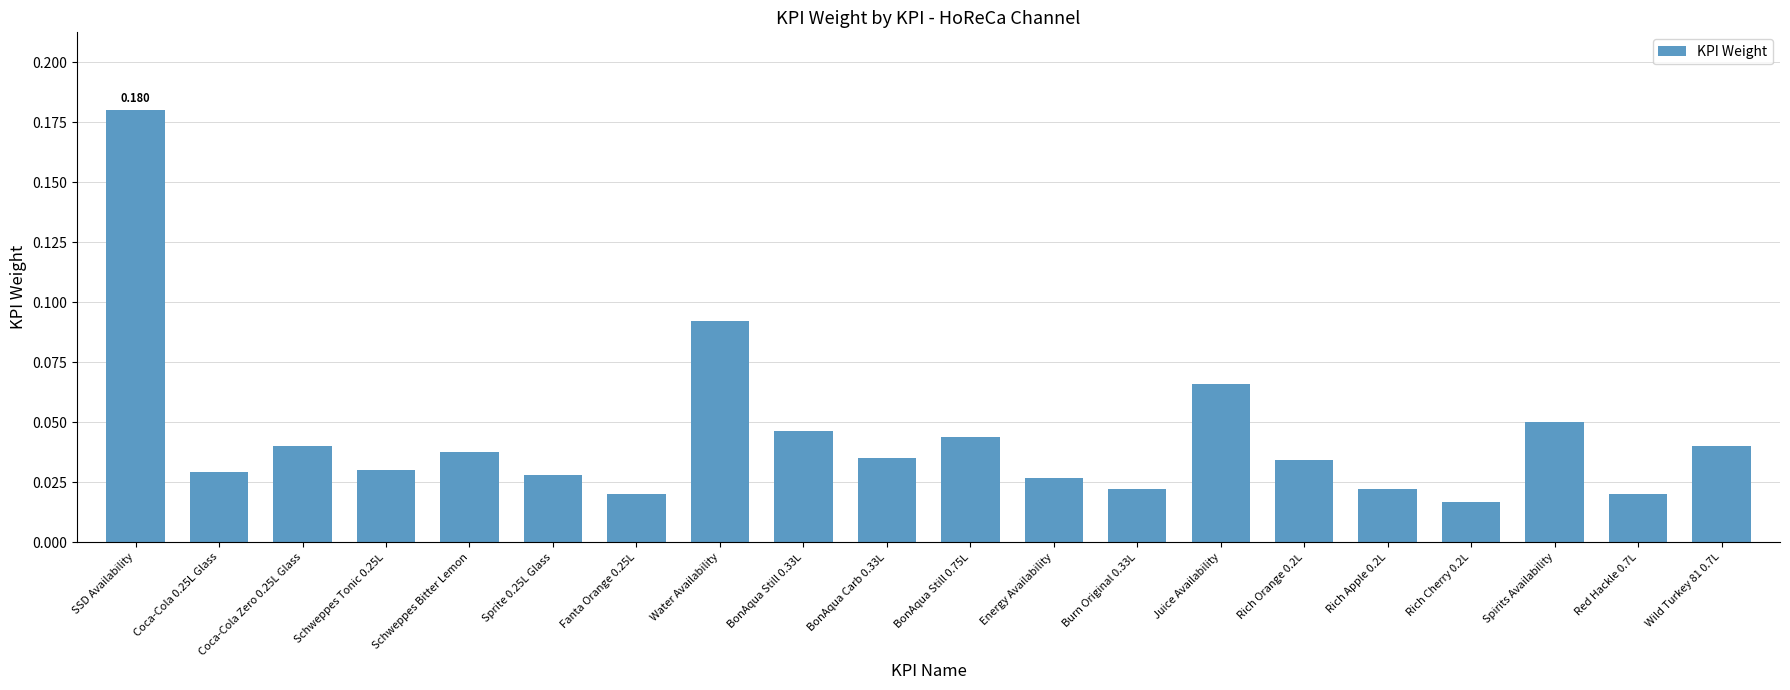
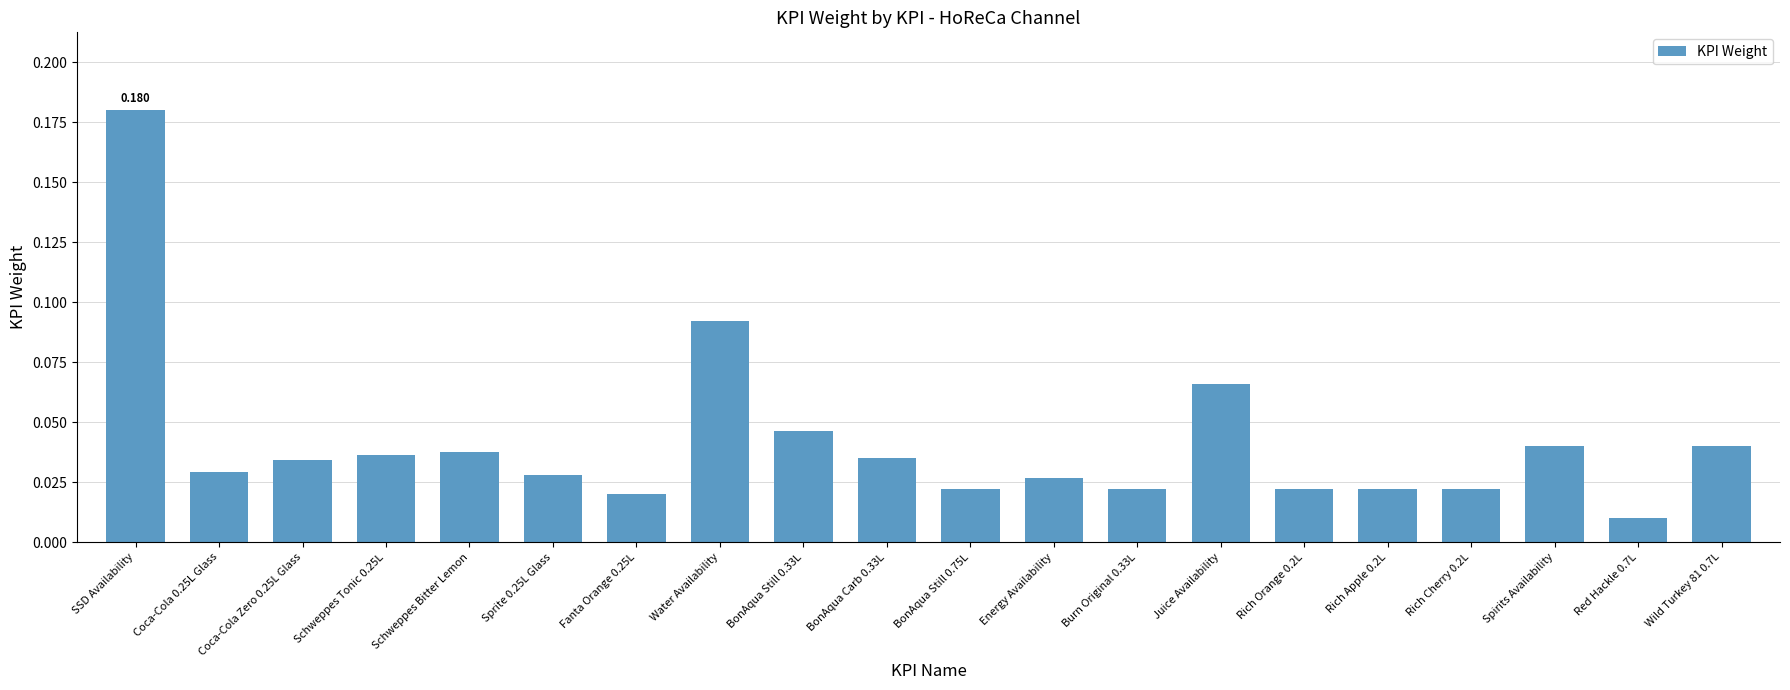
Coca-Cola Zero 0.25L Glass: 0.040 -> 0.034
Schweppes Tonic 0.25L: 0.030 -> 0.036
BonAqua Still 0.75L: 0.044 -> 0.022
Rich Orange 0.2L: 0.034 -> 0.022
Rich Cherry 0.2L: 0.017 -> 0.022
Spirits Availability: 0.05 -> 0.04
Red Hackle 0.7L: 0.02 -> 0.01
